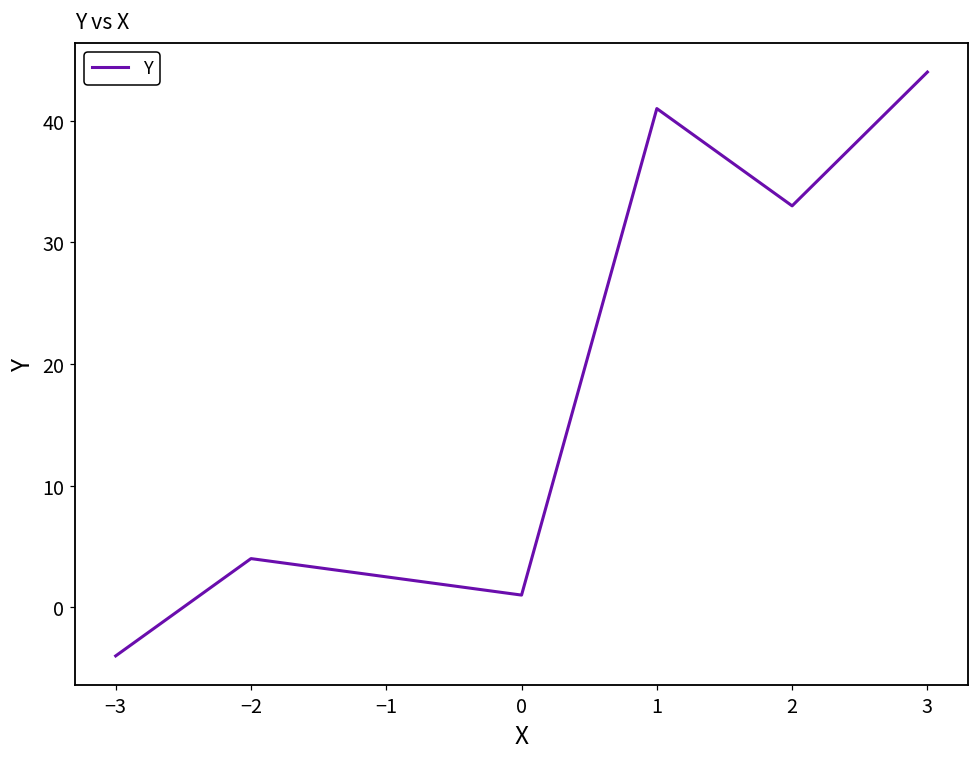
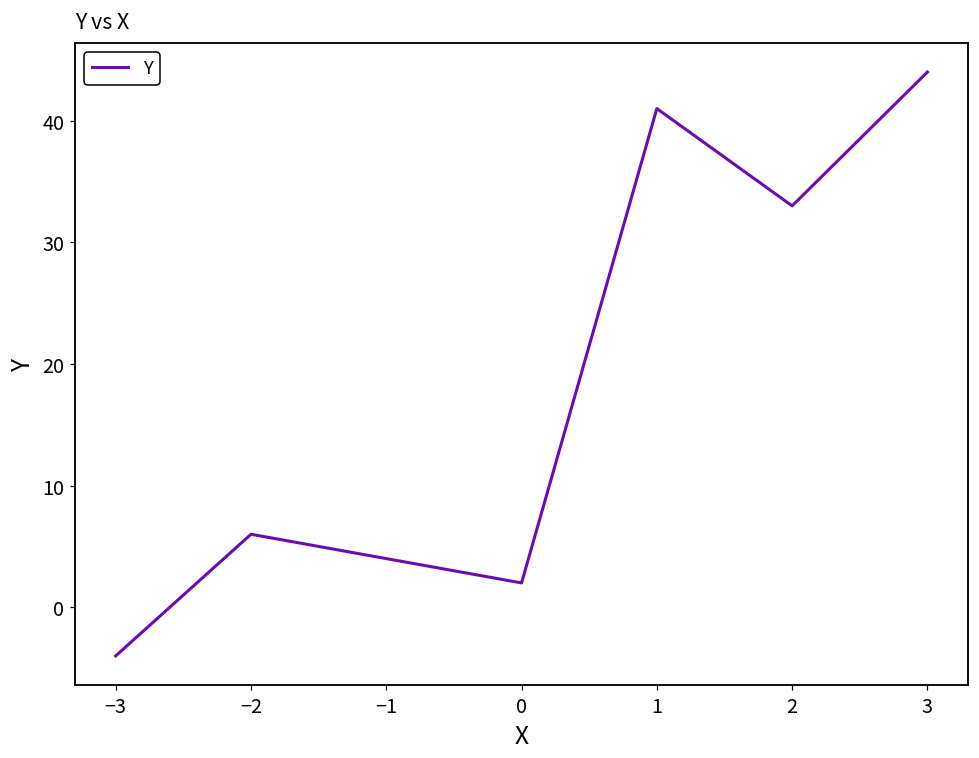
−2: 4 -> 6
0: 1 -> 2
